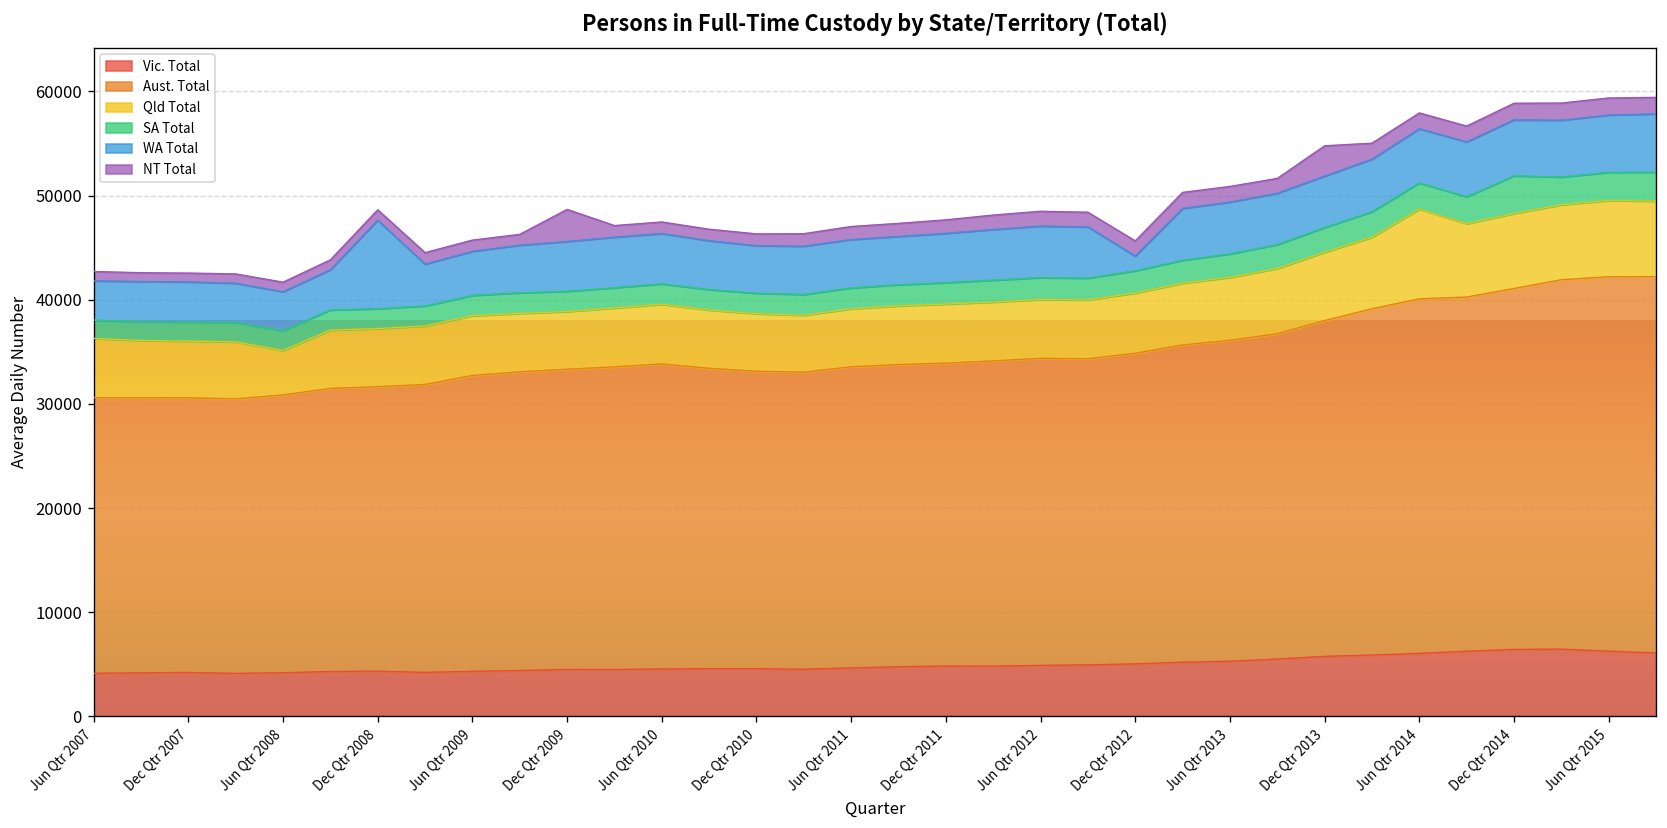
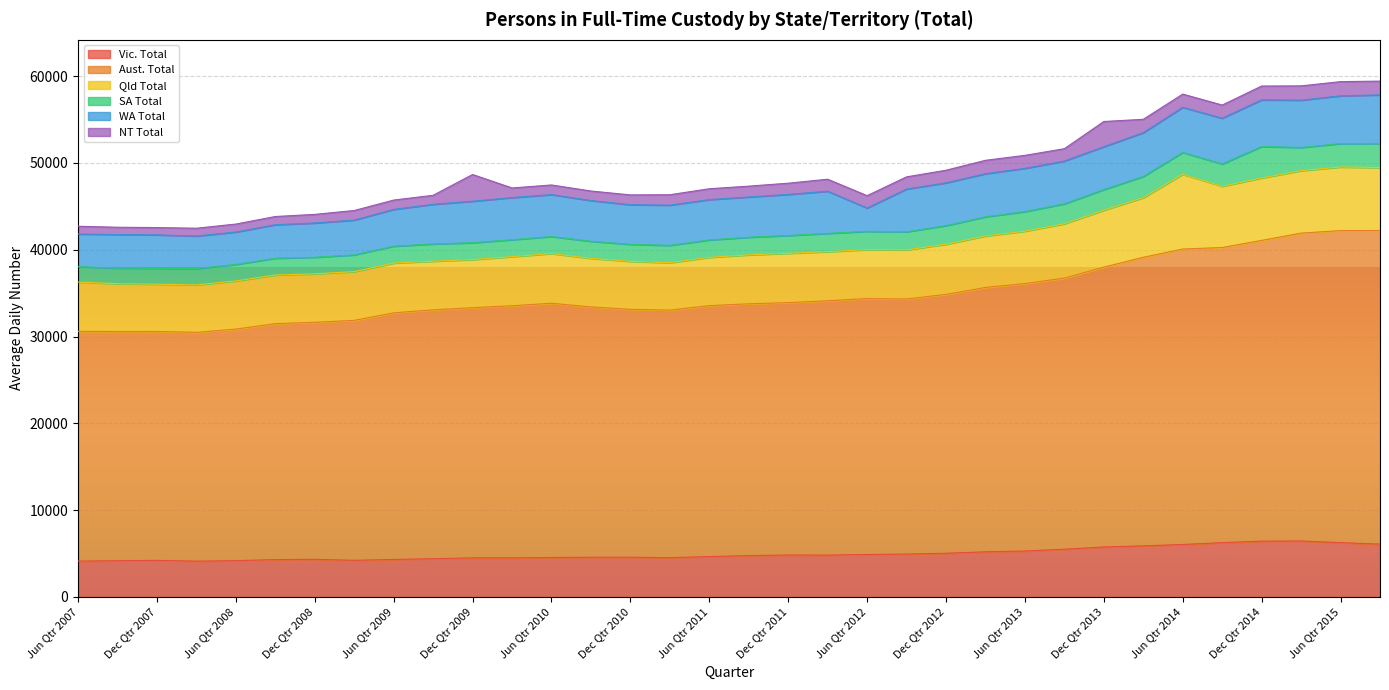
Qld Total, Jun Qtr 2008: 4000 -> 6000
WA Total, Dec Qtr 2008: 9000 -> 4000
WA Total, Jun Qtr 2012: 5000 -> 3000
WA Total, Dec Qtr 2012: 1000 -> 5000
